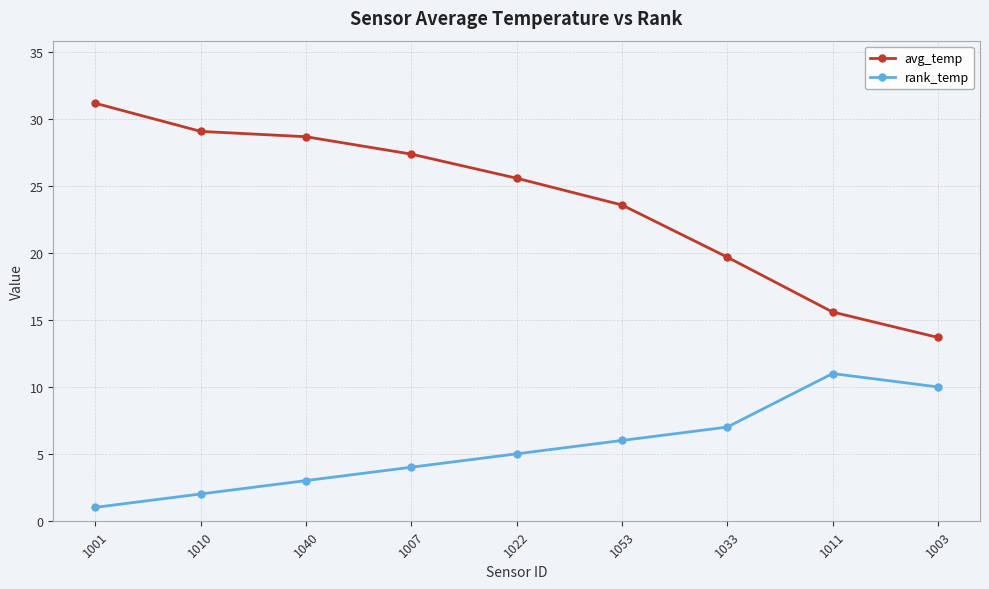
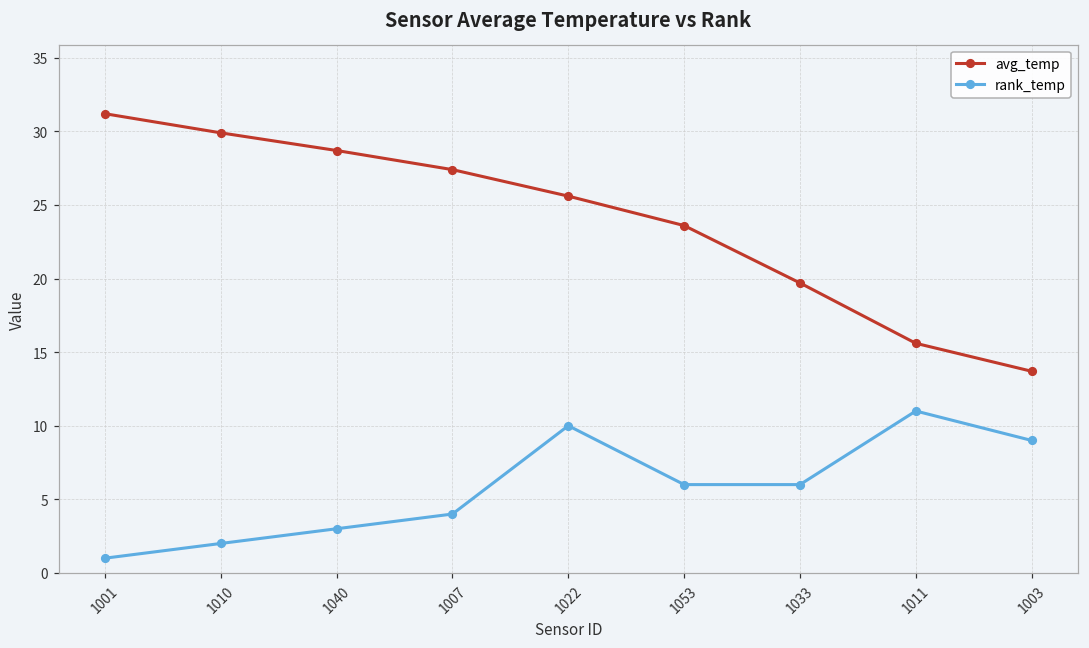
avg_temp, 1010: 29.1 -> 29.9
rank_temp, 1022: 5 -> 10
rank_temp, 1033: 7 -> 6
rank_temp, 1003: 10 -> 9
